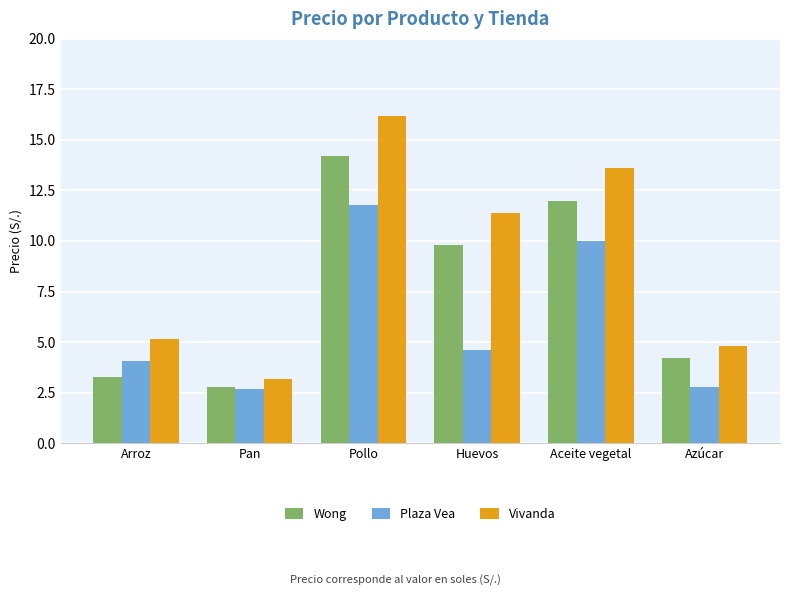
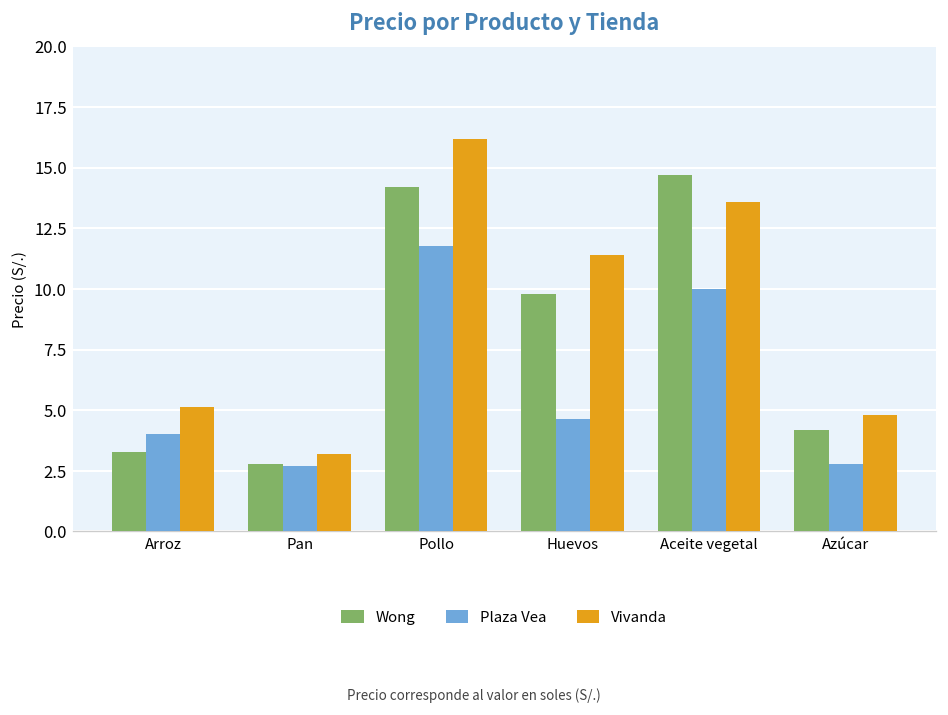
Wong, Aceite vegetal: 12.0 -> 14.7
